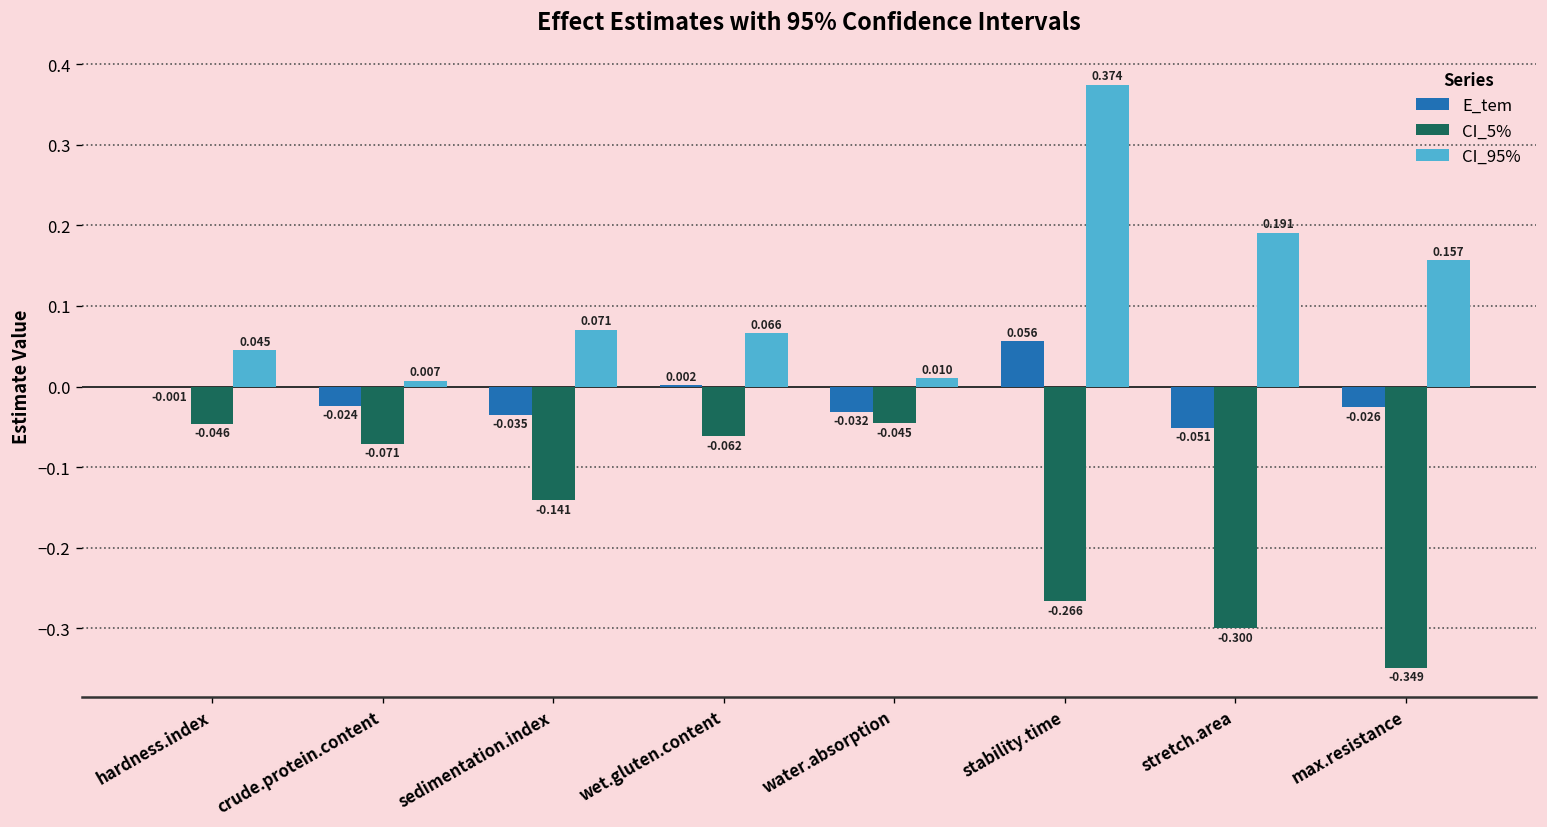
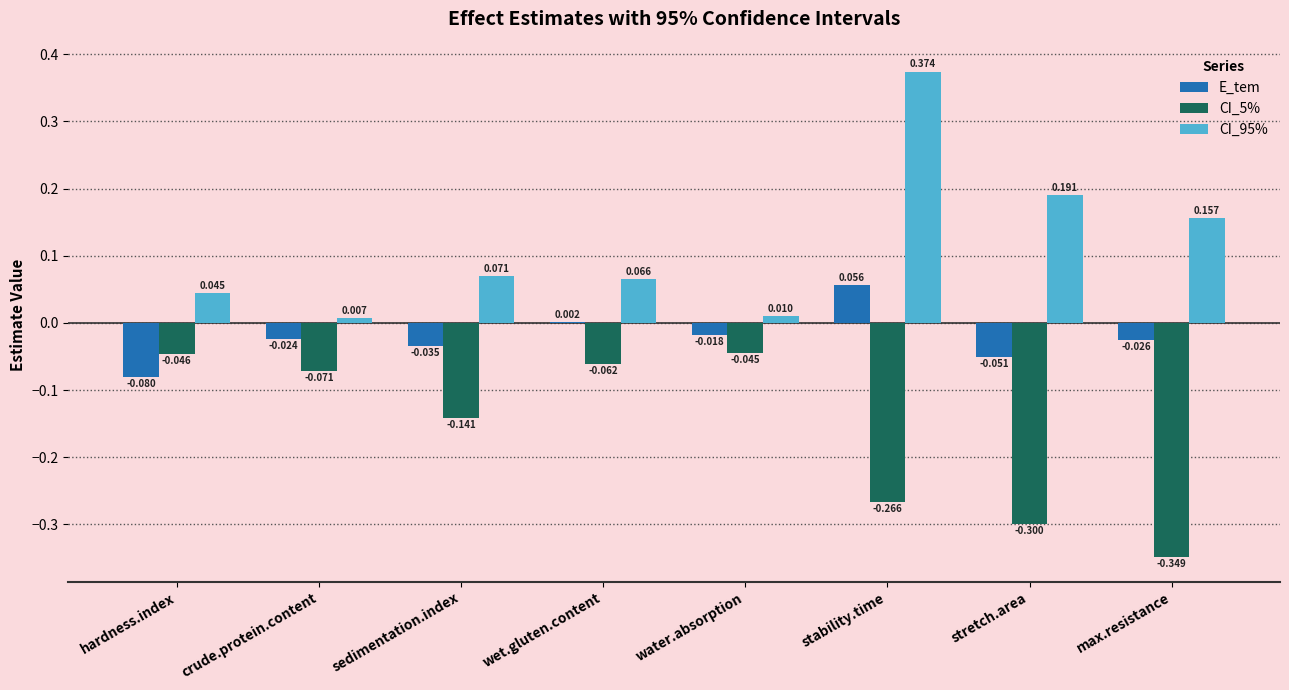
E_tem, hardness.index: -0.001 -> -0.080
E_tem, water.absorption: -0.032 -> -0.018
